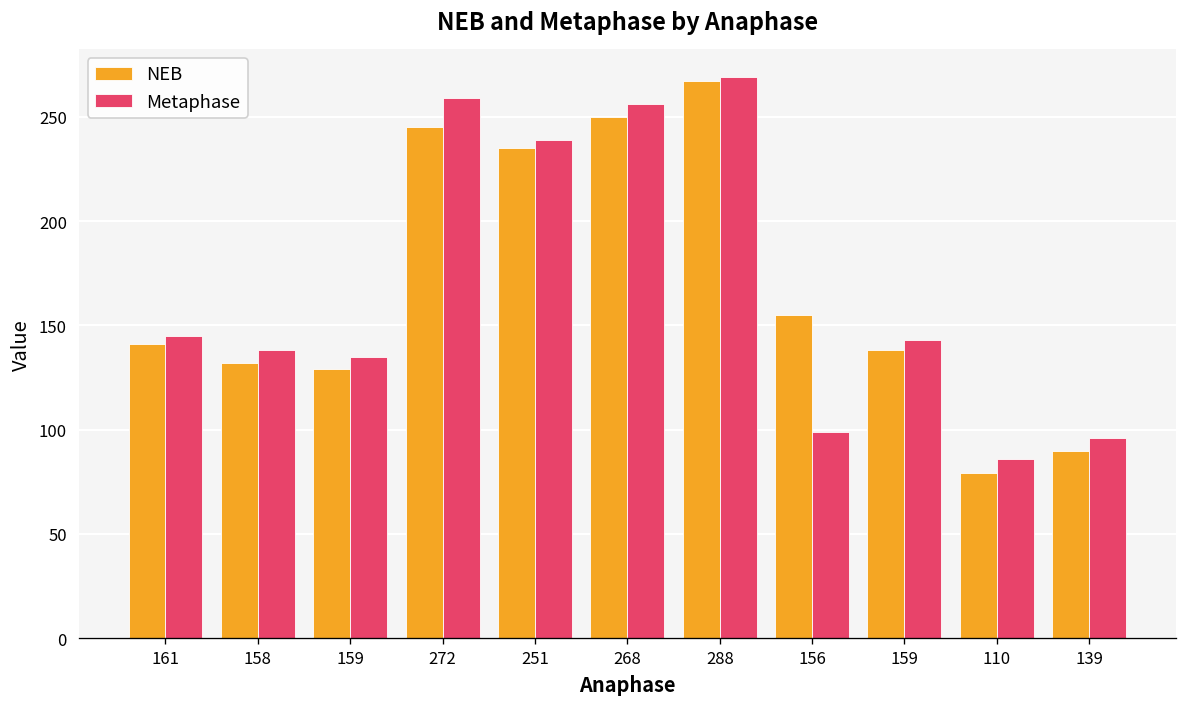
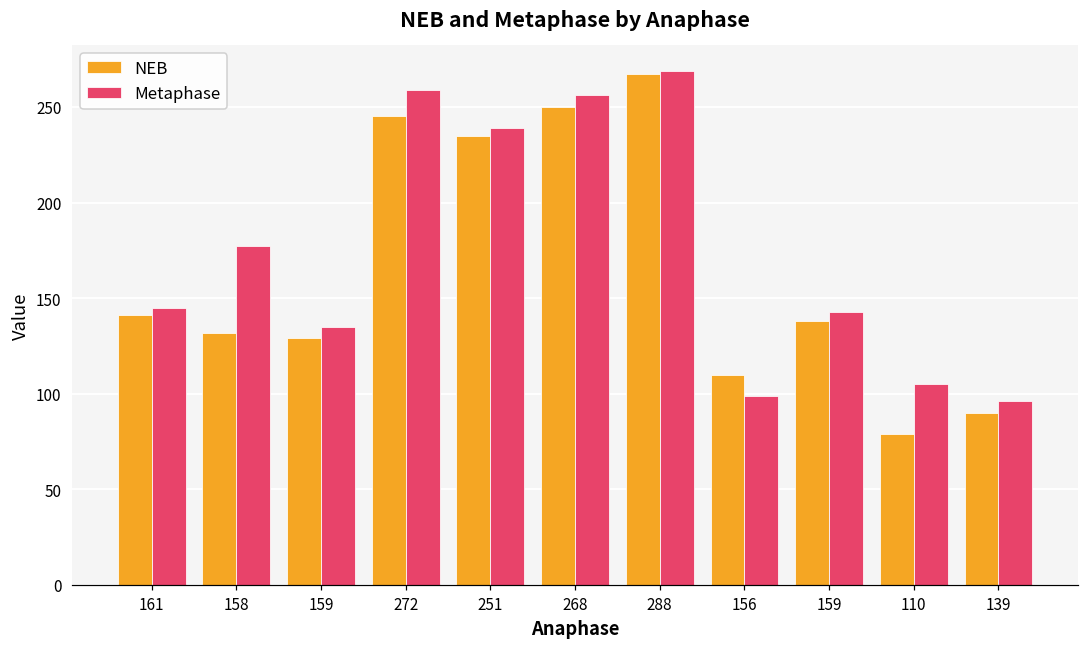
Metaphase, 158: 138 -> 177
NEB, 156: 155 -> 110
Metaphase, 110: 86 -> 105
